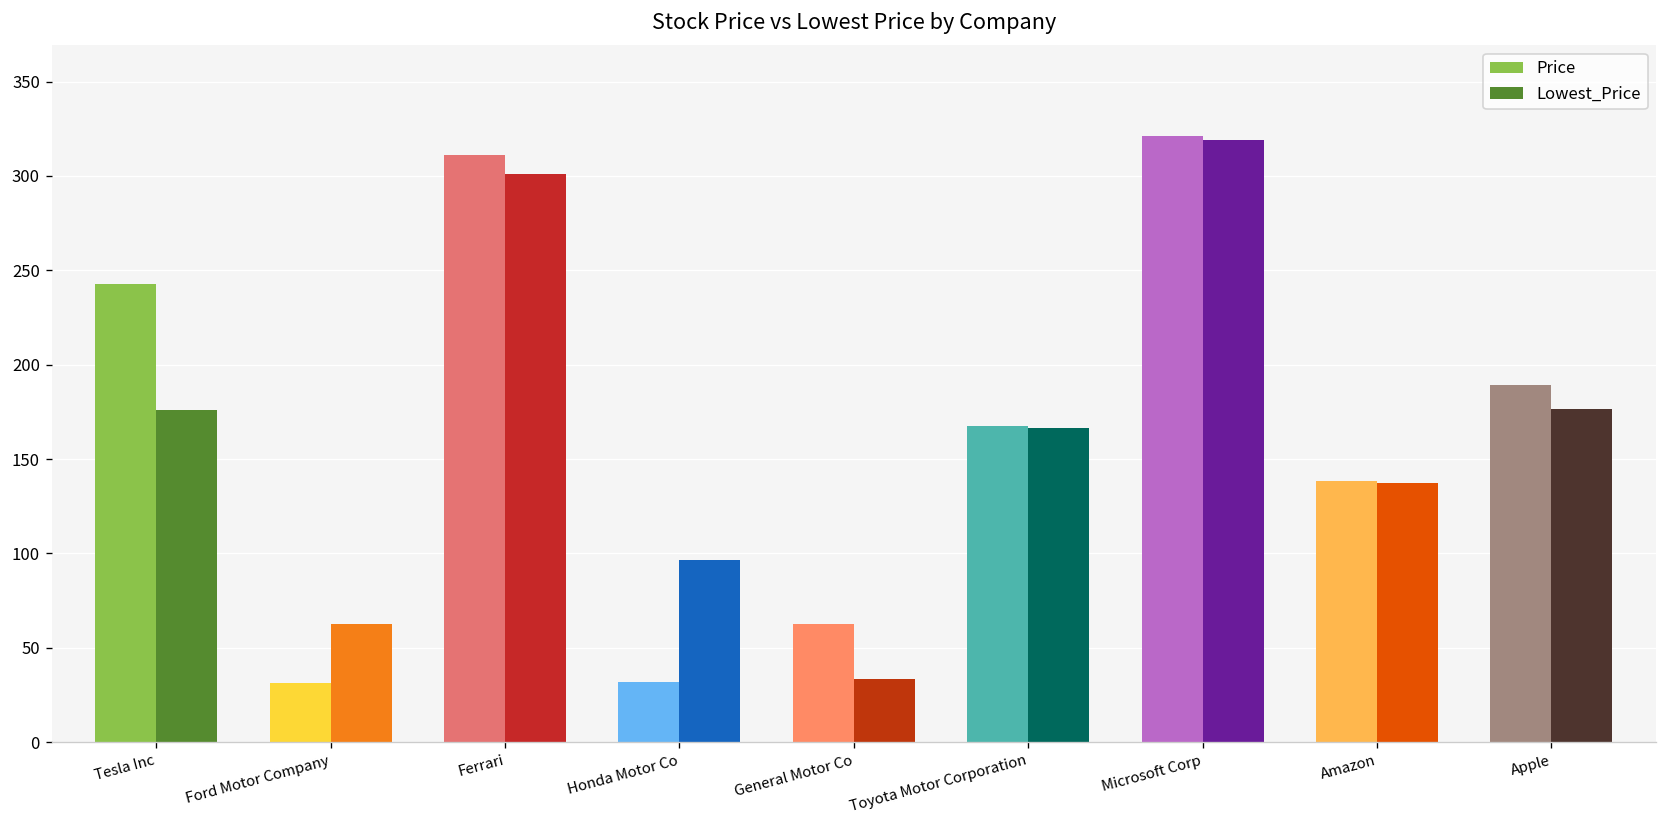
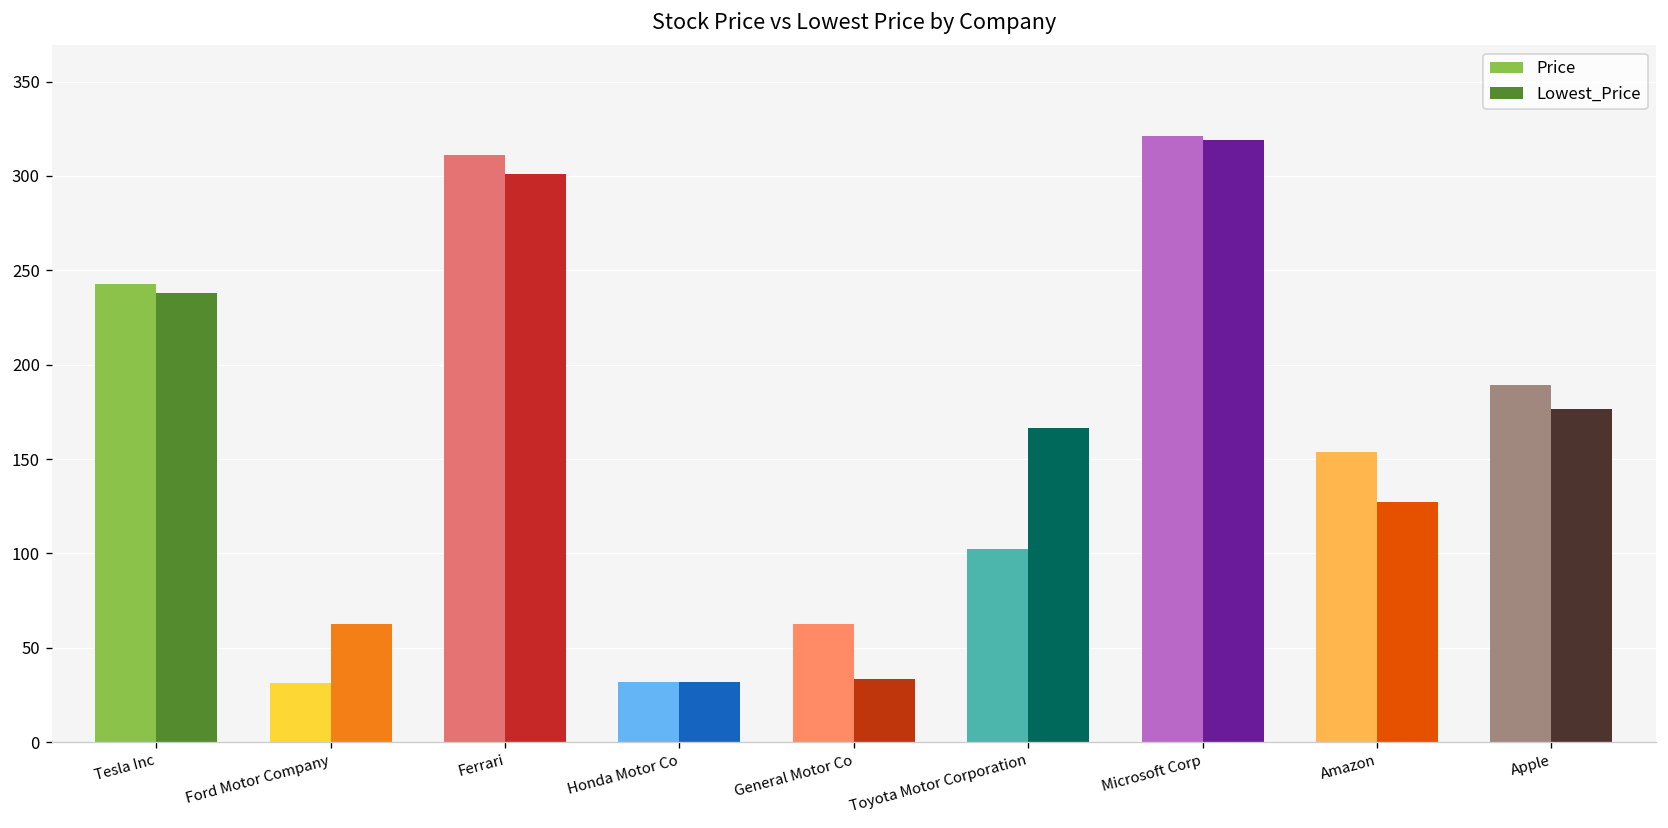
Lowest_Price, Tesla Inc: 176 -> 238
Lowest_Price, Honda Motor Co: 97 -> 32
Price, Toyota Motor Corporation: 167 -> 102
Price, Amazon: 138 -> 154
Lowest_Price, Amazon: 137 -> 127
